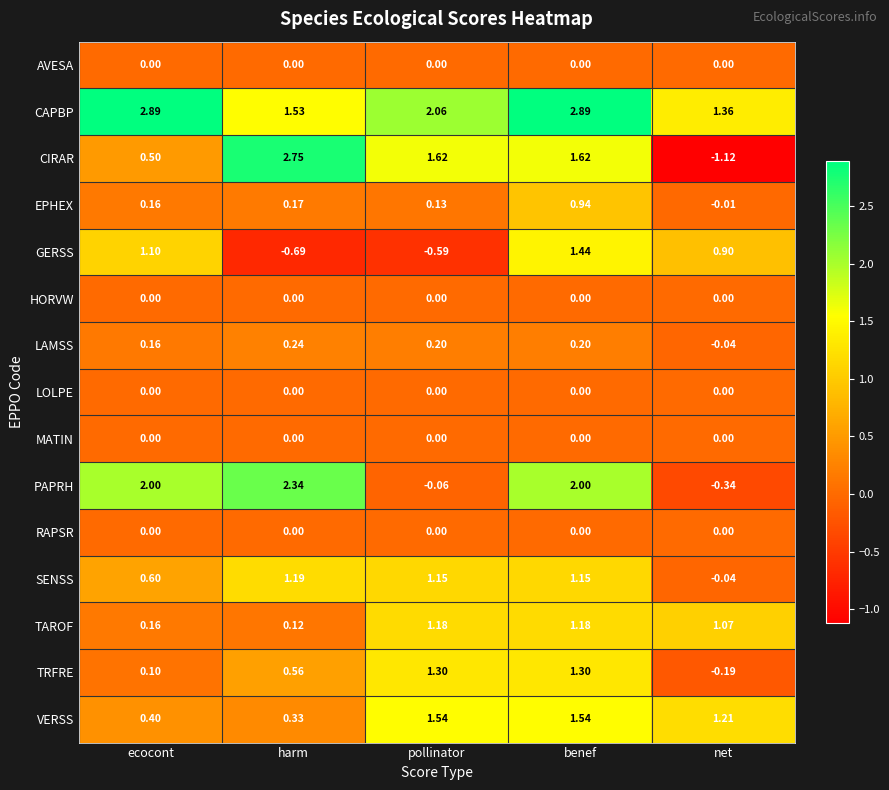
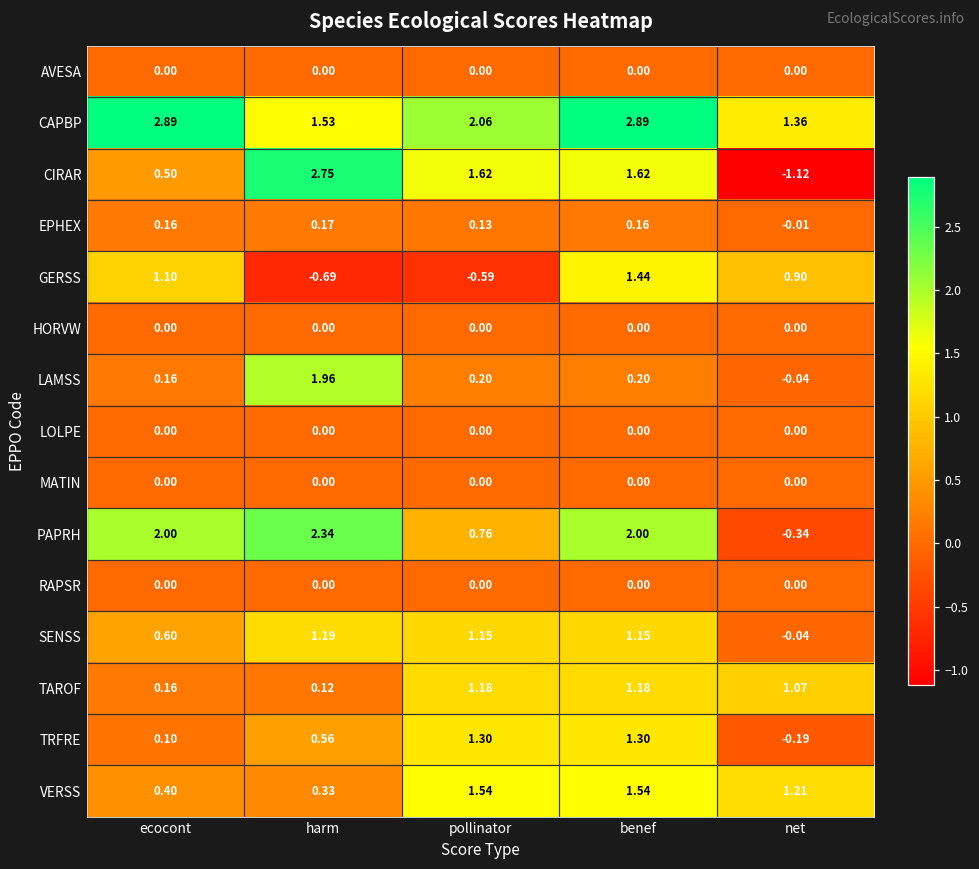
EPHEX, benef: 0.94 -> 0.16
LAMSS, harm: 0.24 -> 1.96
PAPRH, pollinator: -0.06 -> 0.76
